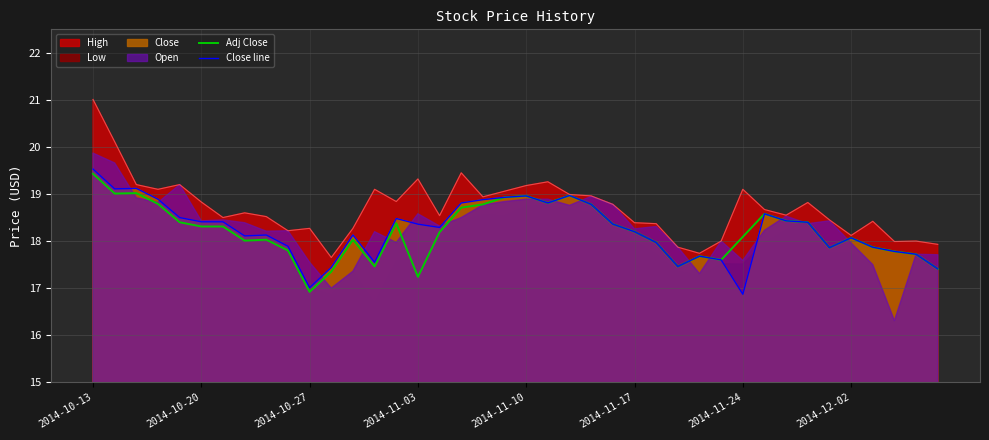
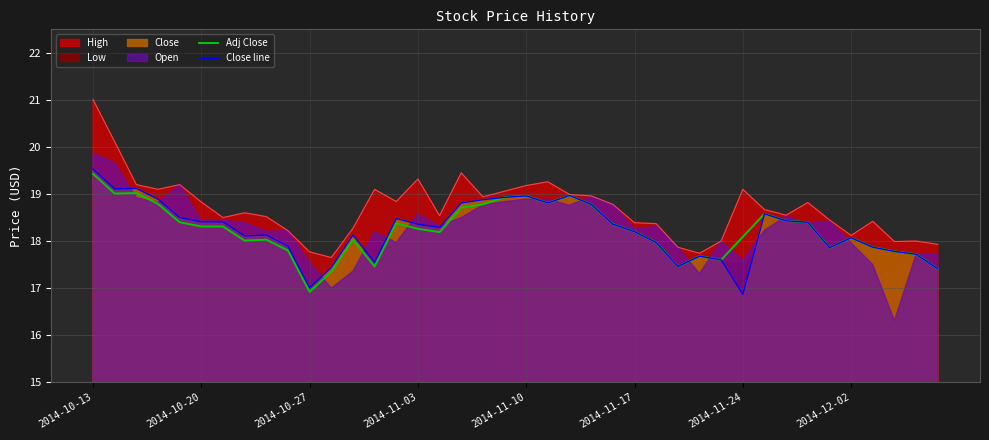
High, 2014-10-27: 18.3 -> 17.8
Adj Close, 2014-11-03: 17.2 -> 18.3
